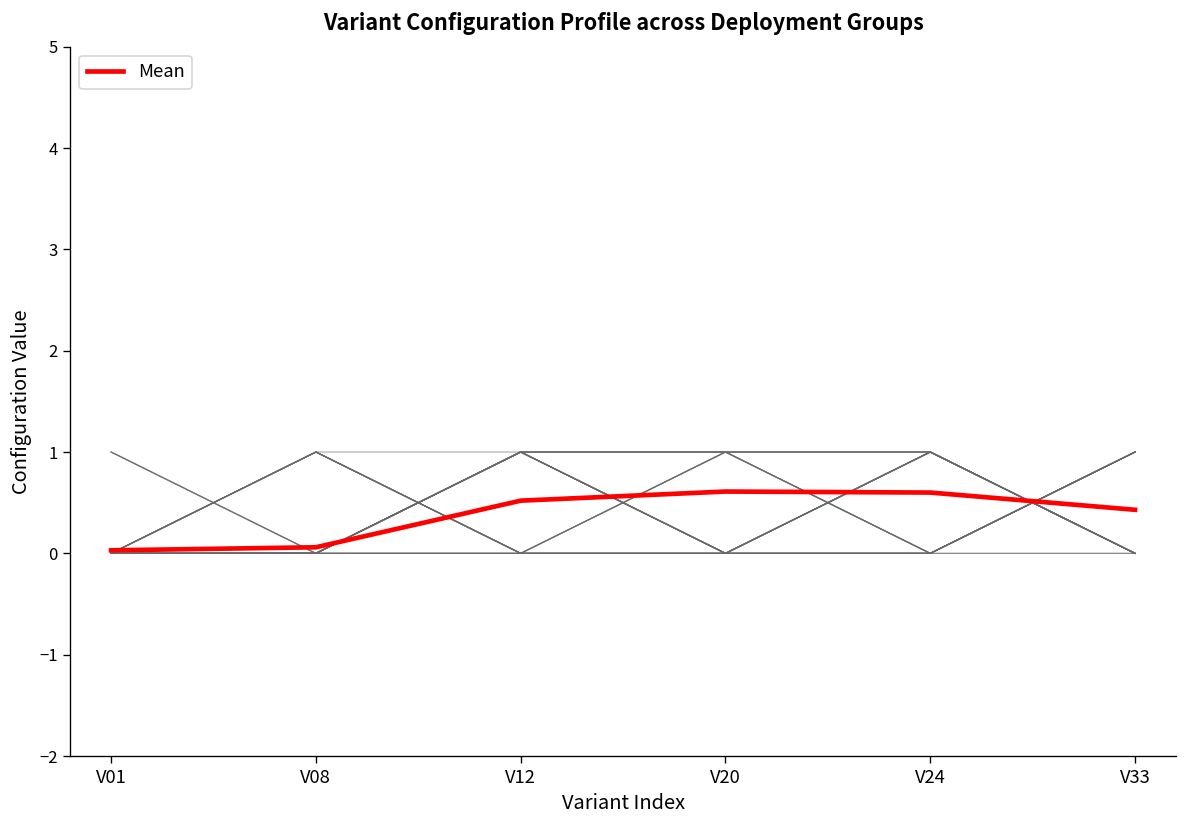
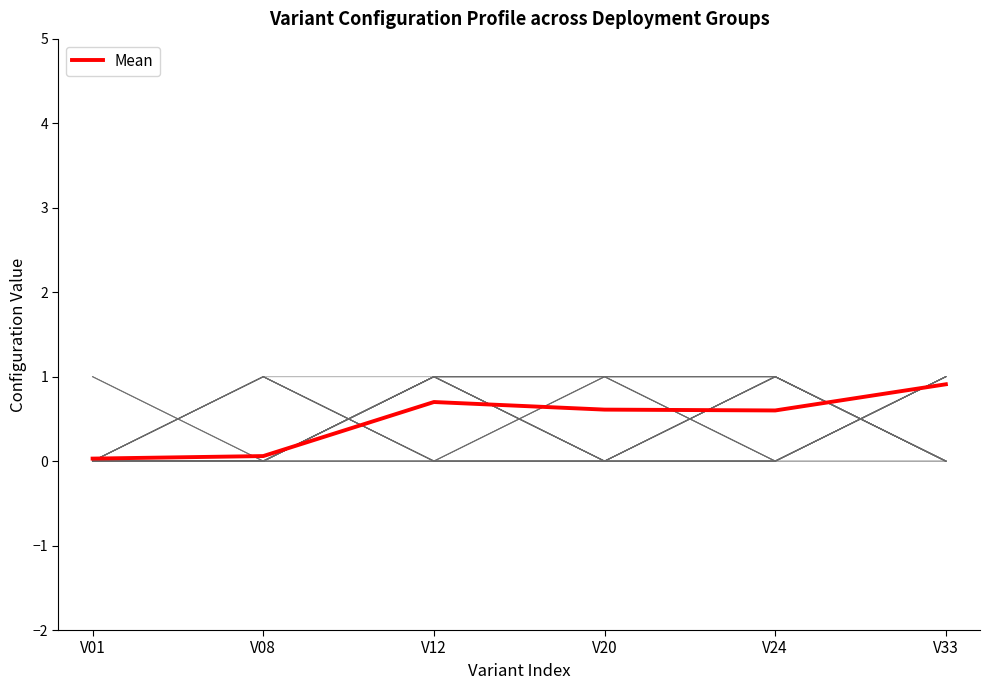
Mean, V12: 0.5 -> 0.7
Mean, V33: 0.4 -> 0.9
